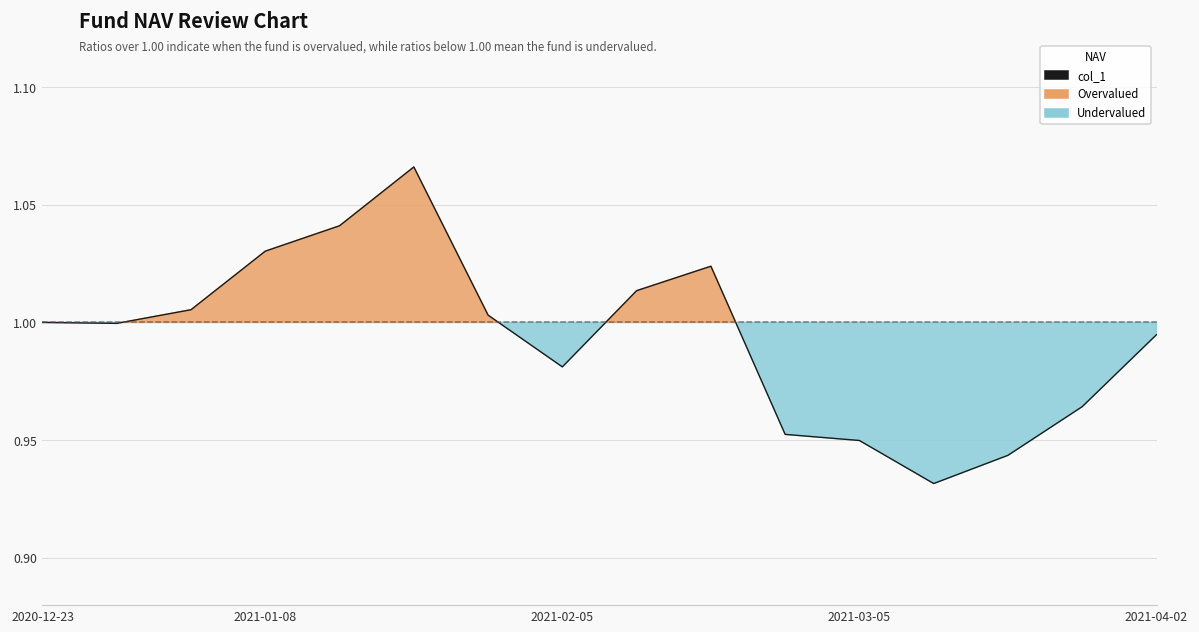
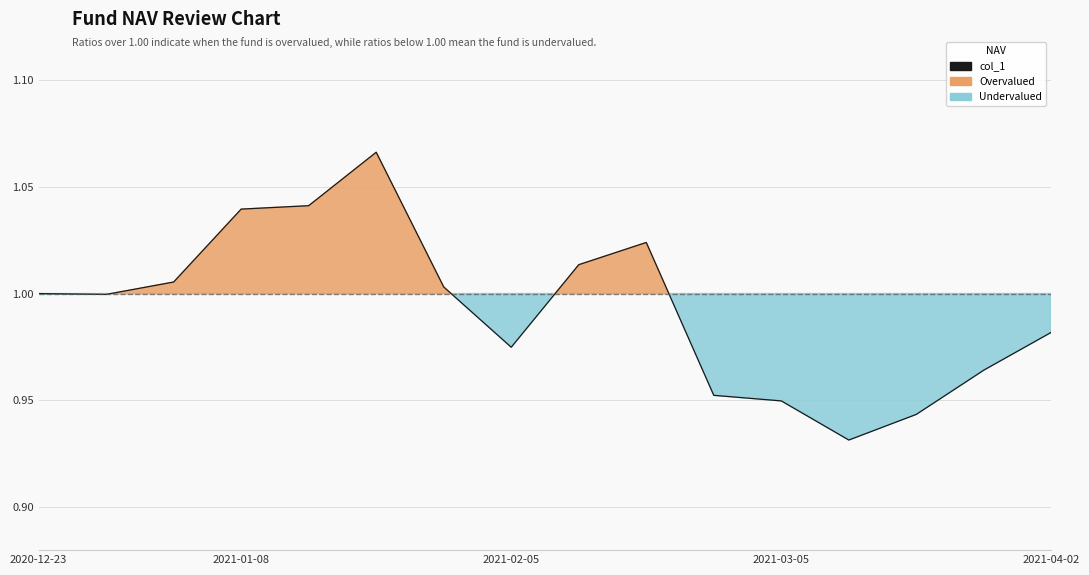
2021-01-08: 1.030 -> 1.040
2021-02-05: 0.981 -> 0.975
2021-04-02: 0.995 -> 0.982
